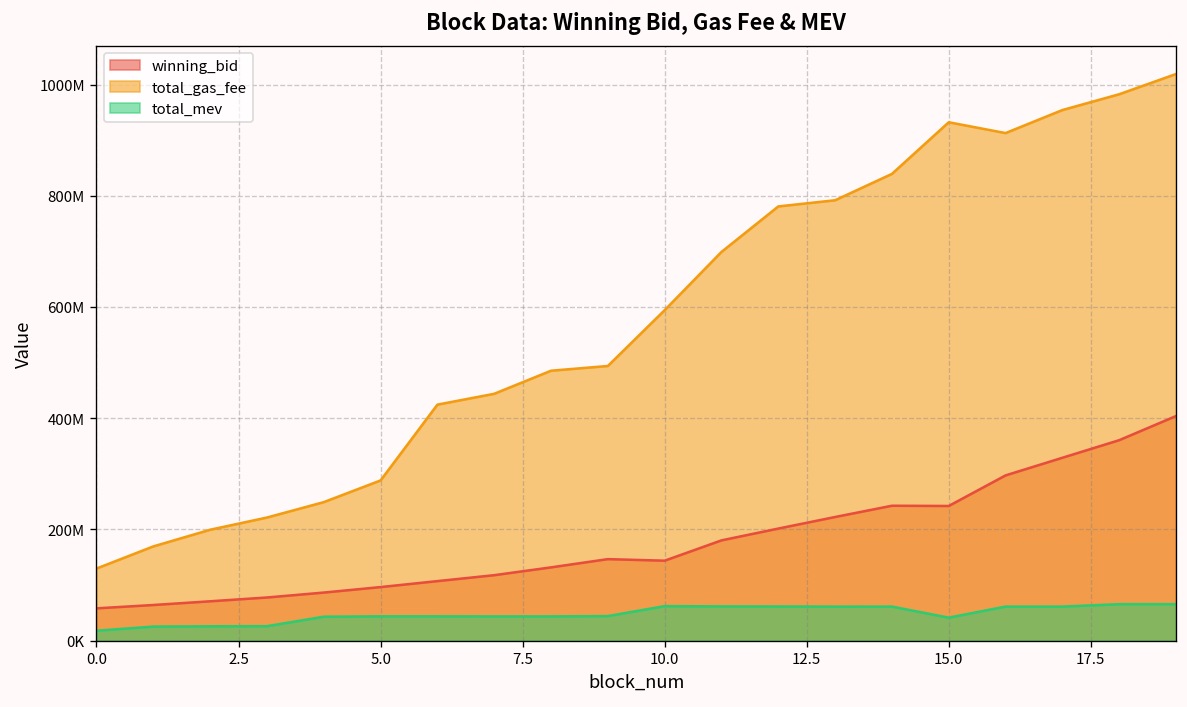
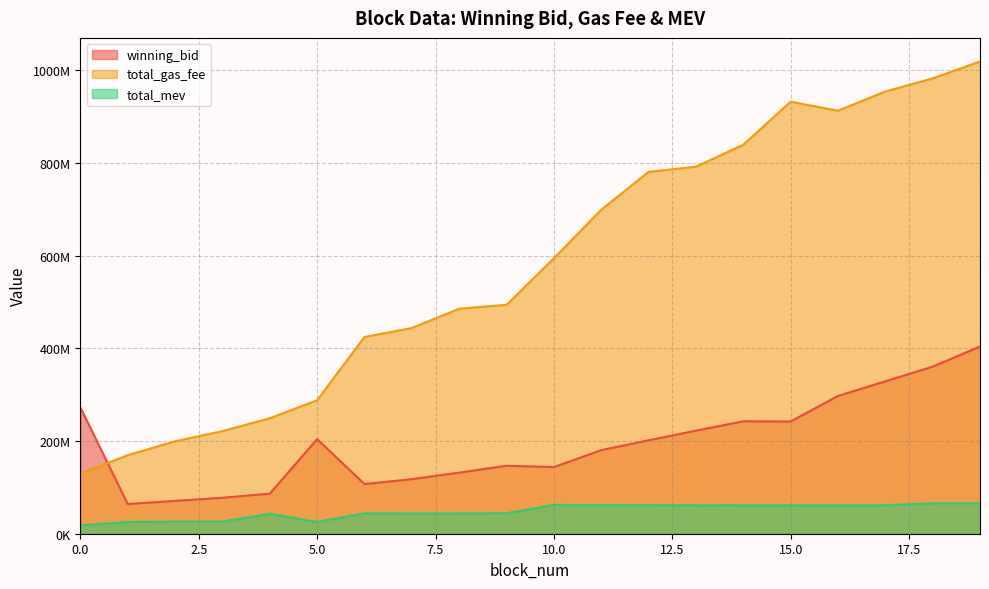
winning_bid, 0.0: 60000000 -> 270000000
winning_bid, 5.0: 100000000 -> 200000000
total_mev, 5.0: 40000000 -> 30000000
total_mev, 15.0: 40000000 -> 60000000
